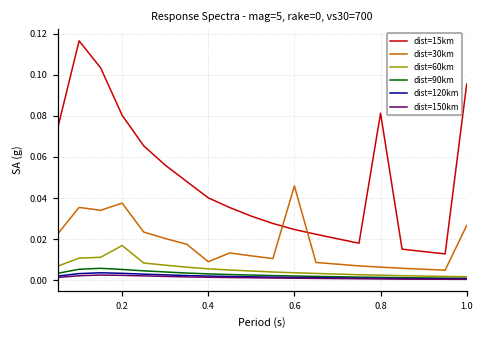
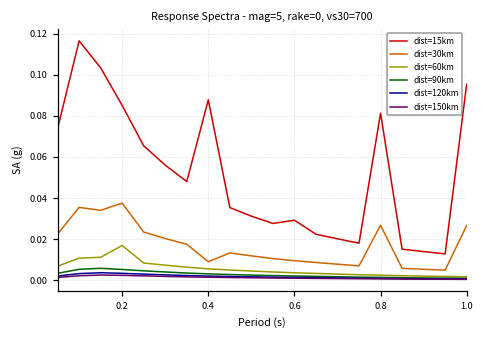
dist=15km, 0.2: 0.080 -> 0.085
dist=15km, 0.4: 0.040 -> 0.088
dist=15km, 0.6: 0.025 -> 0.029
dist=30km, 0.6: 0.046 -> 0.010
dist=30km, 0.8: 0.006 -> 0.027
